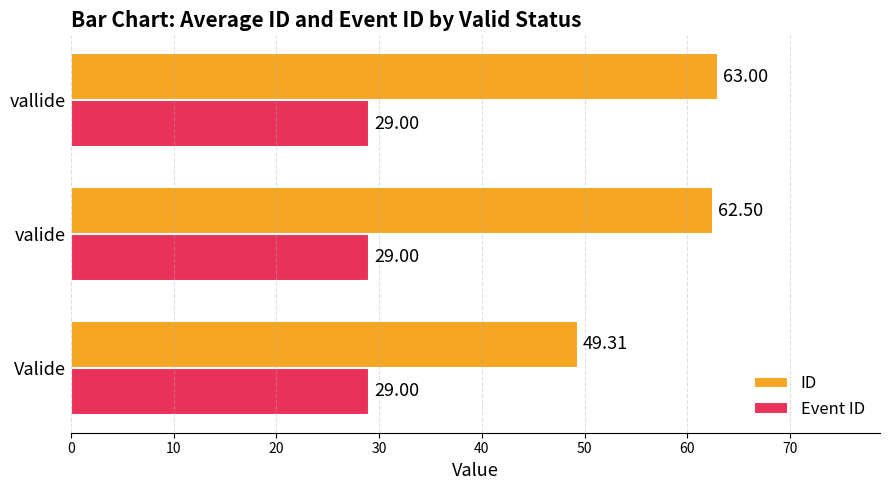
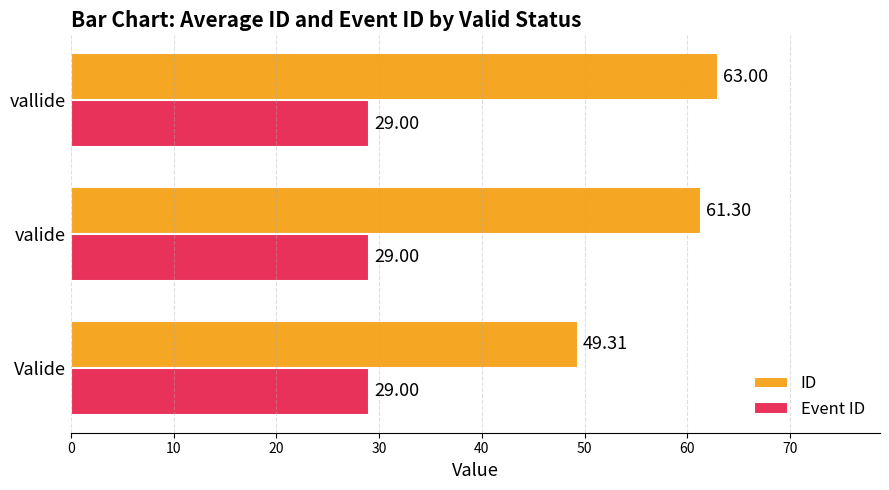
ID, valide: 62.50 -> 61.30
